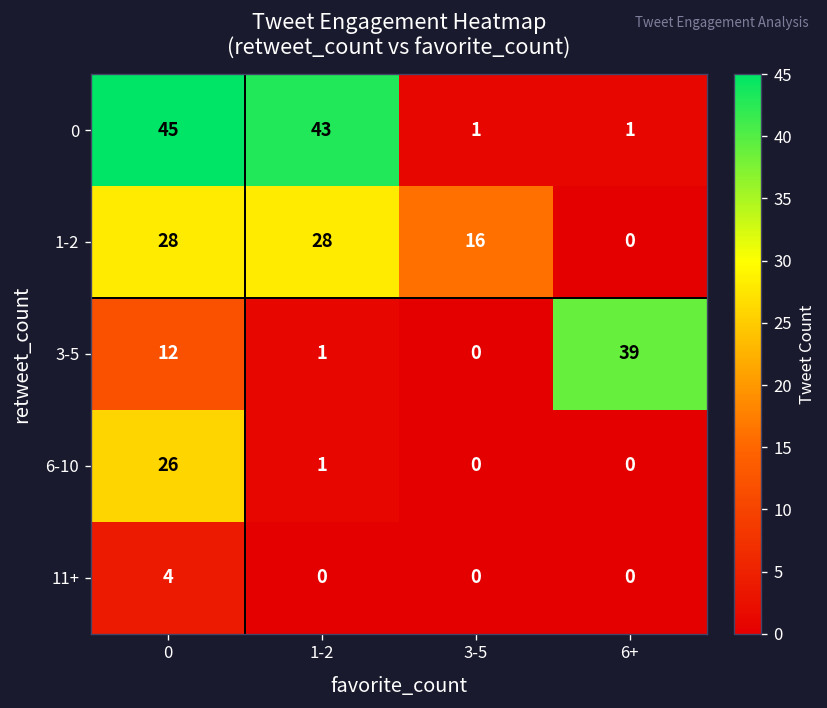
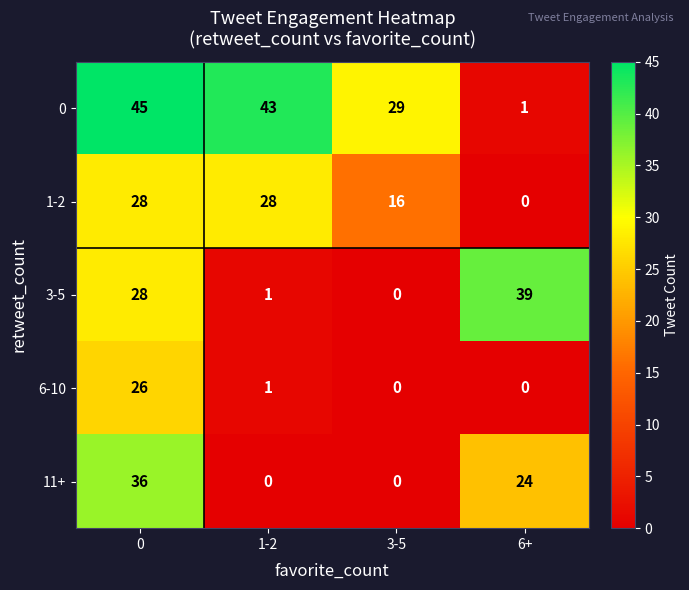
0, 3-5: 1 -> 29
3-5, 0: 12 -> 28
11+, 0: 4 -> 36
11+, 6+: 0 -> 24
